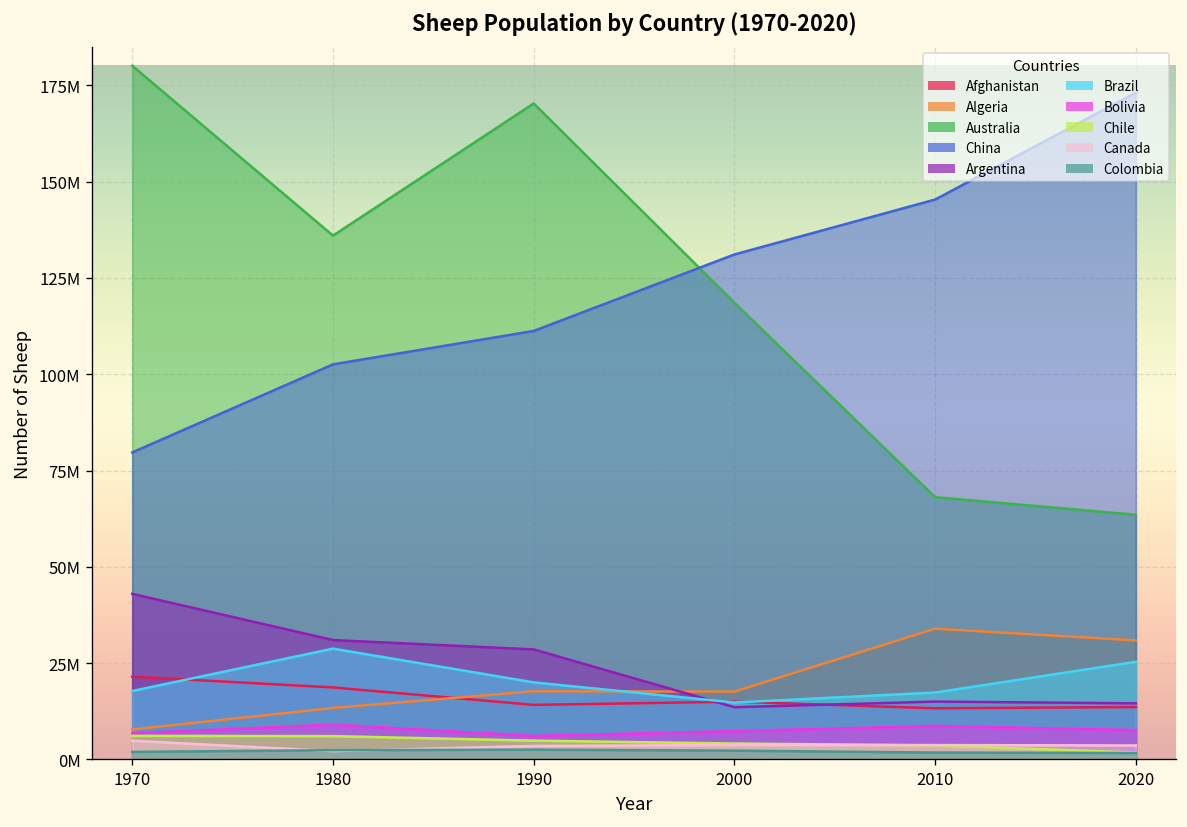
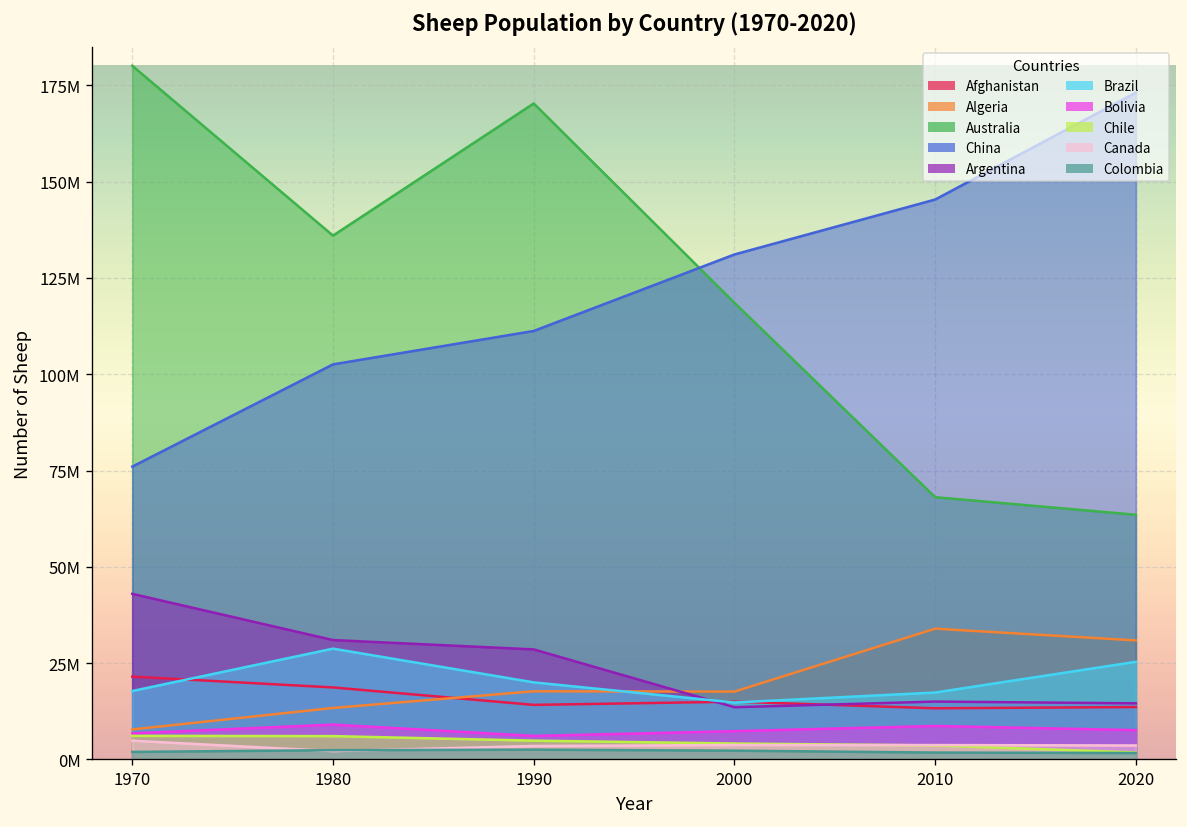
China, 1970: 80000000 -> 76000000
